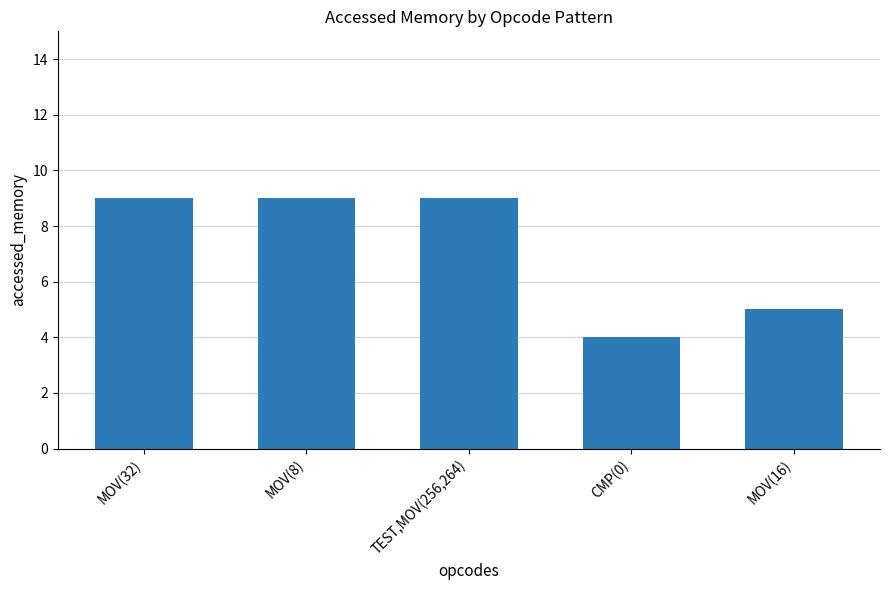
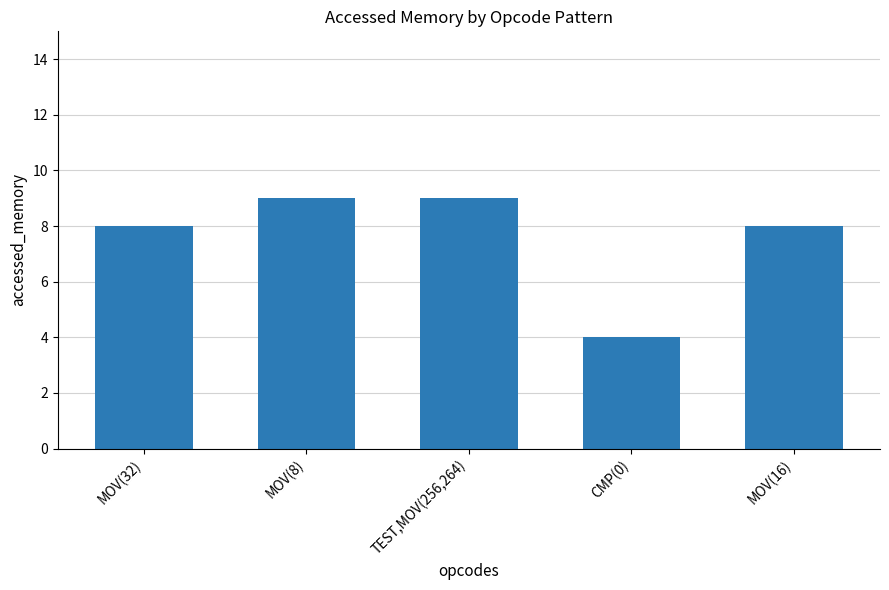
MOV(32): 9 -> 8
MOV(16): 5 -> 8
